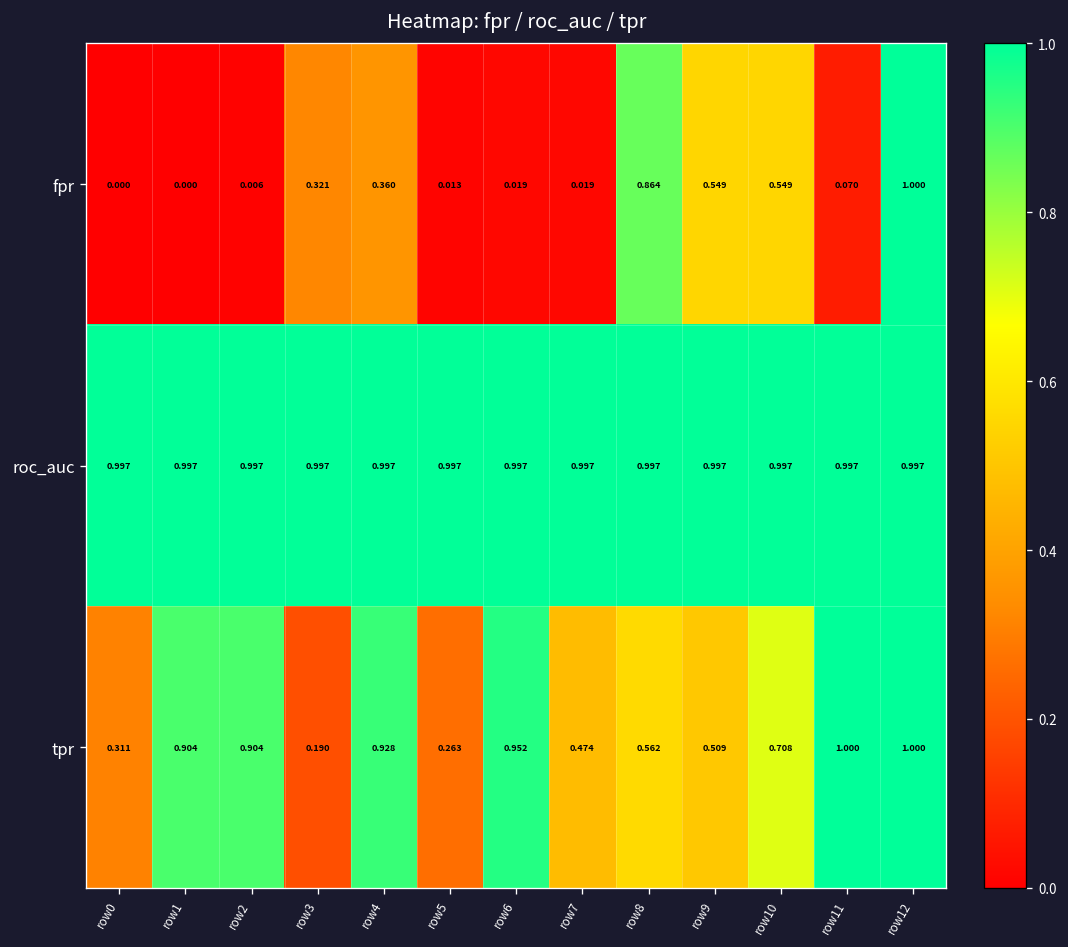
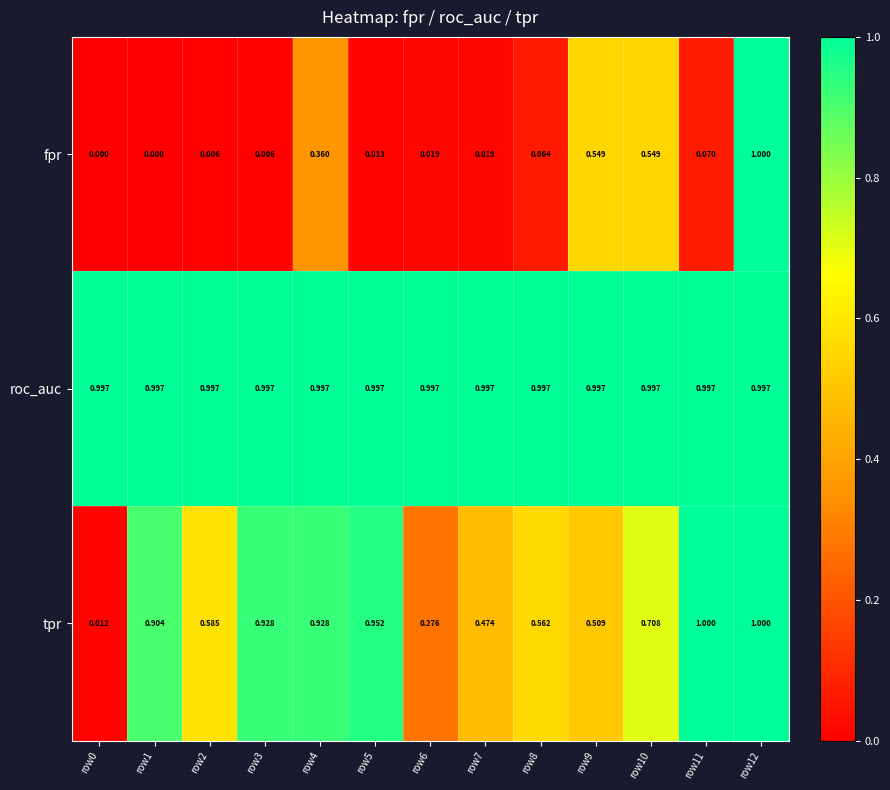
fpr, row3: 0.321 -> 0.006
fpr, row8: 0.864 -> 0.064
tpr, row0: 0.311 -> 0.012
tpr, row2: 0.904 -> 0.585
tpr, row3: 0.190 -> 0.928
tpr, row5: 0.263 -> 0.952
tpr, row6: 0.952 -> 0.276
